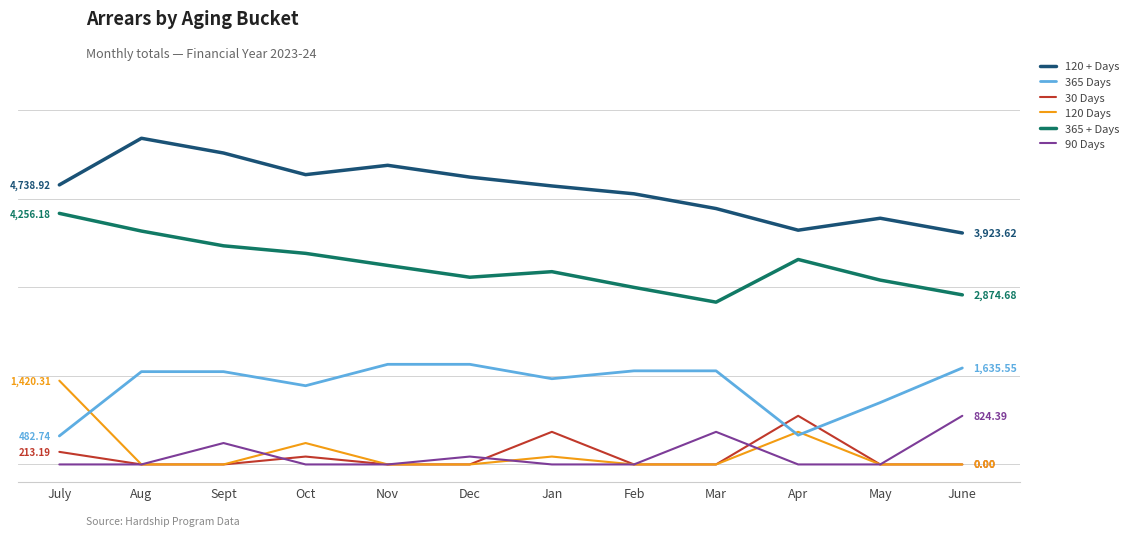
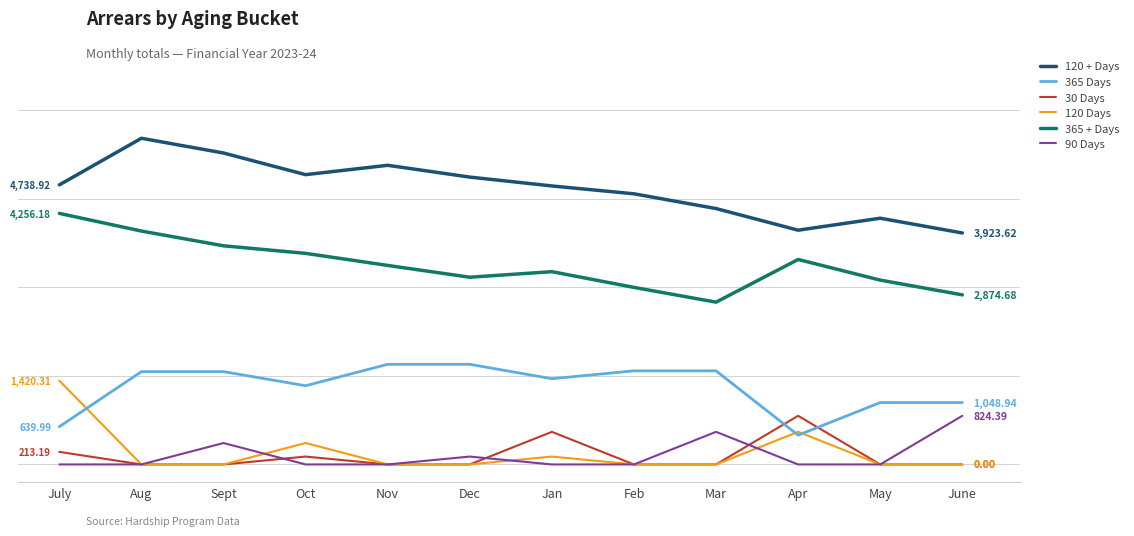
365 Days, July: 482.74 -> 639.99
365 Days, June: 1,635.55 -> 1,048.94
